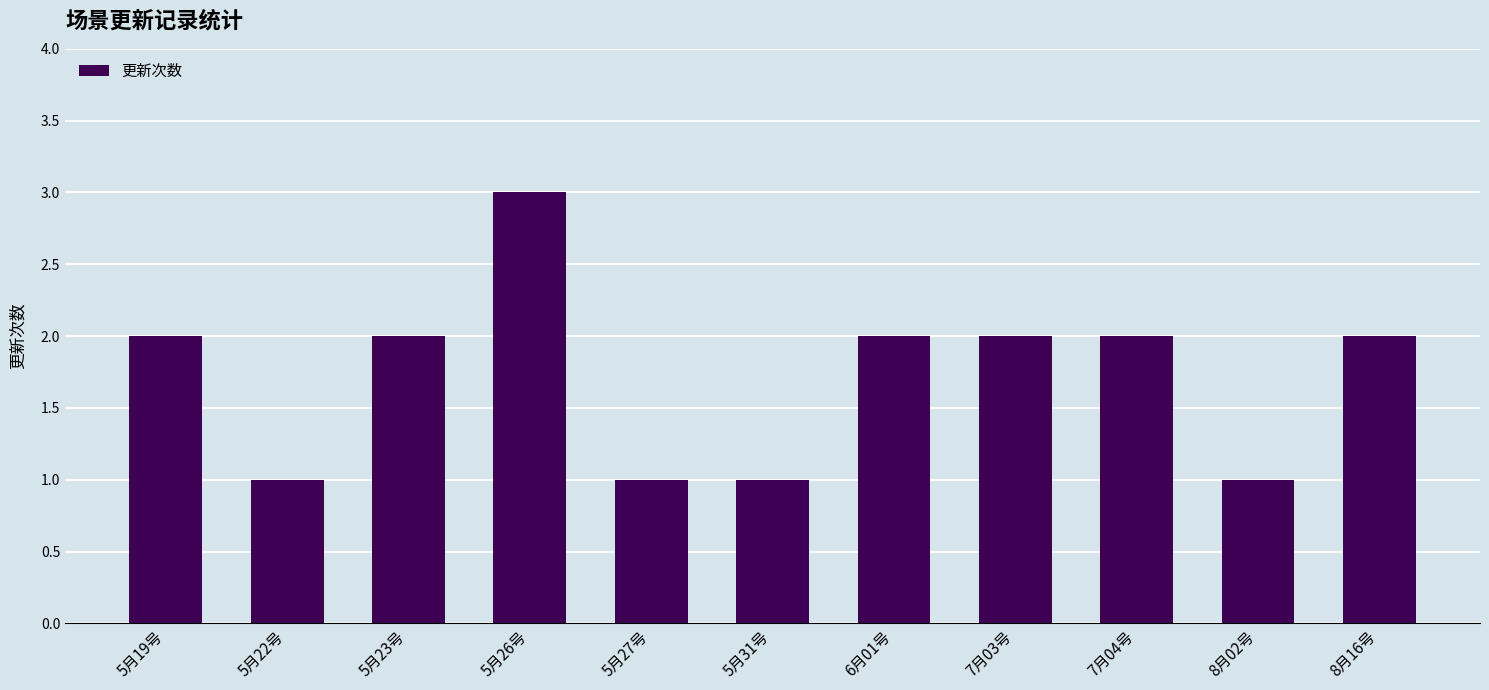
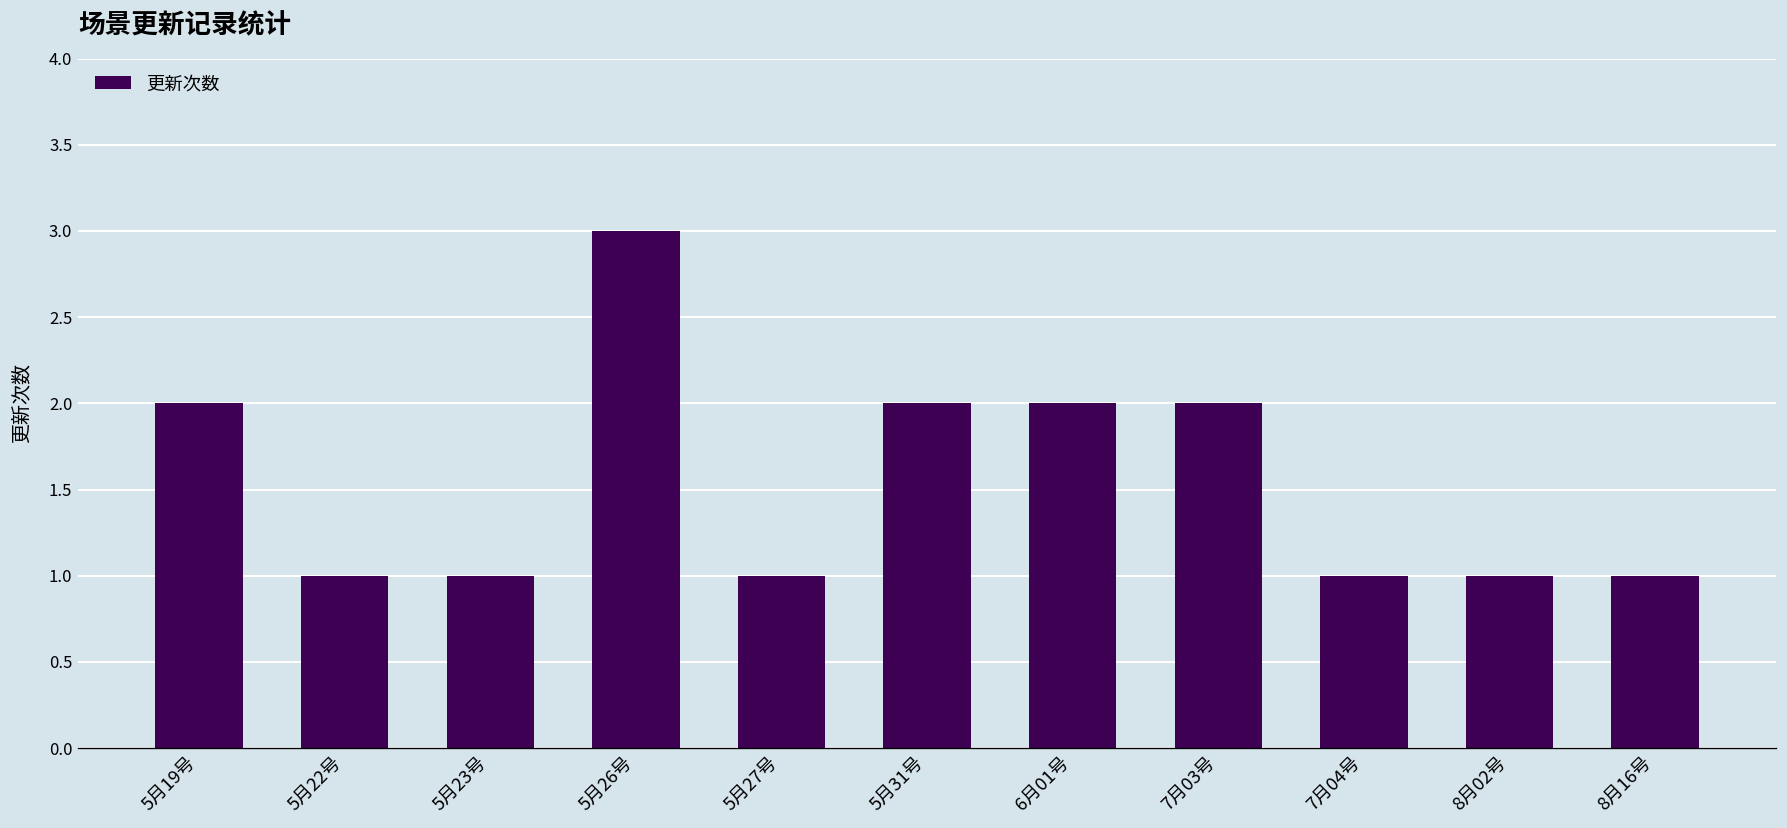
5月23号: 2 -> 1
5月31号: 1 -> 2
7月04号: 2 -> 1
8月16号: 2 -> 1
